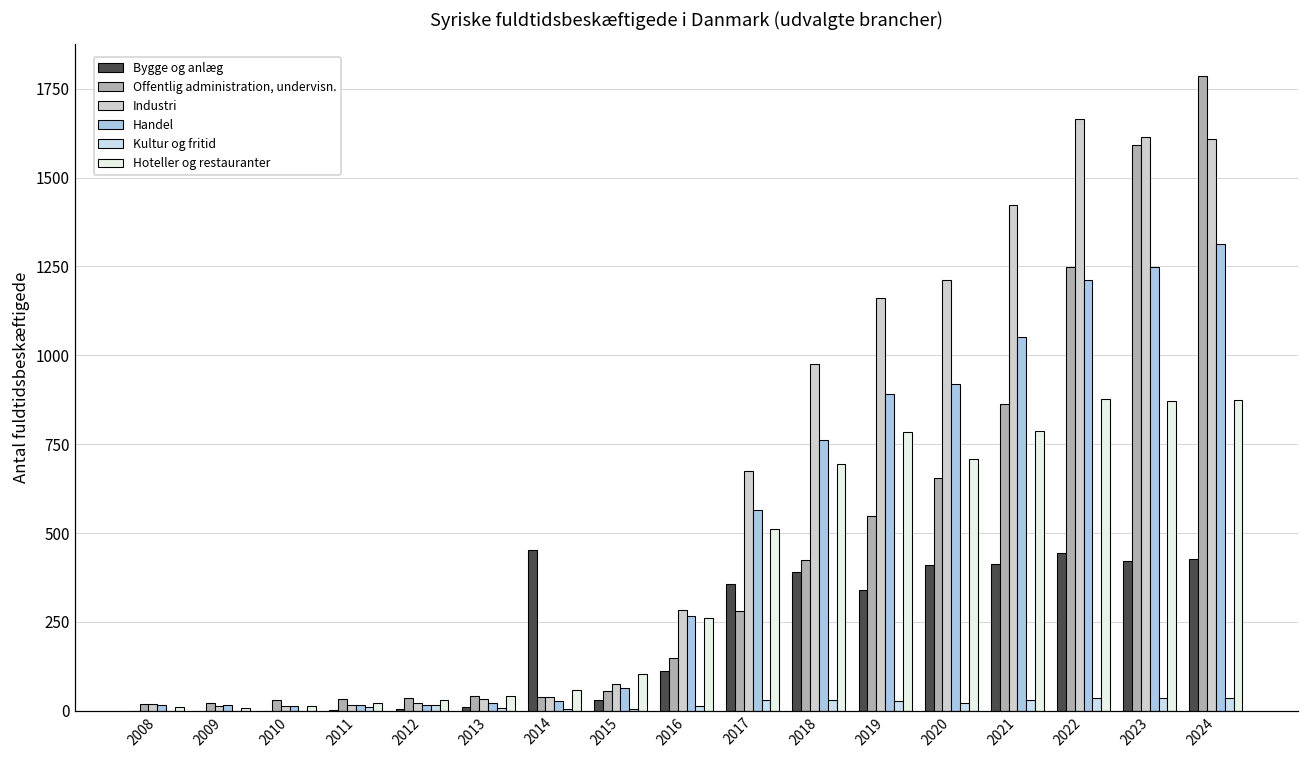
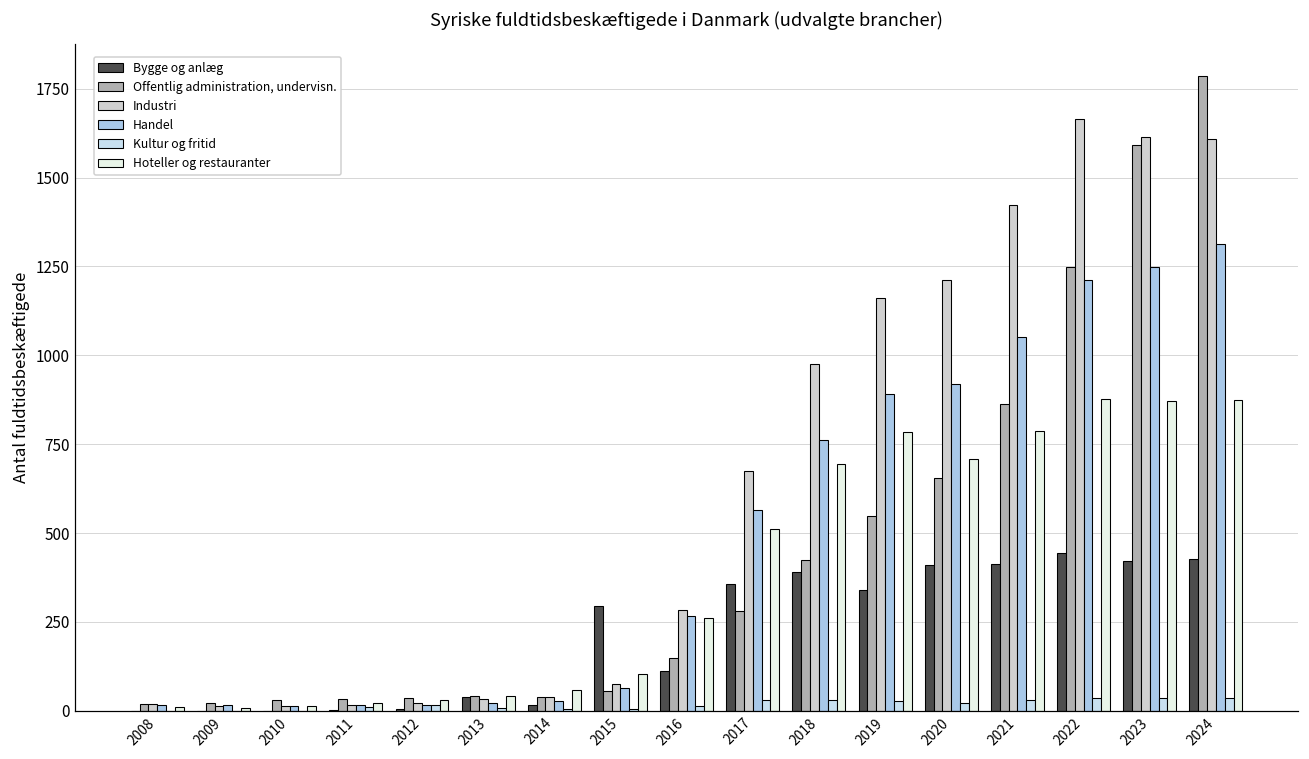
Bygge og anlæg, 2013: 10 -> 40
Bygge og anlæg, 2014: 450 -> 20
Bygge og anlæg, 2015: 30 -> 290
